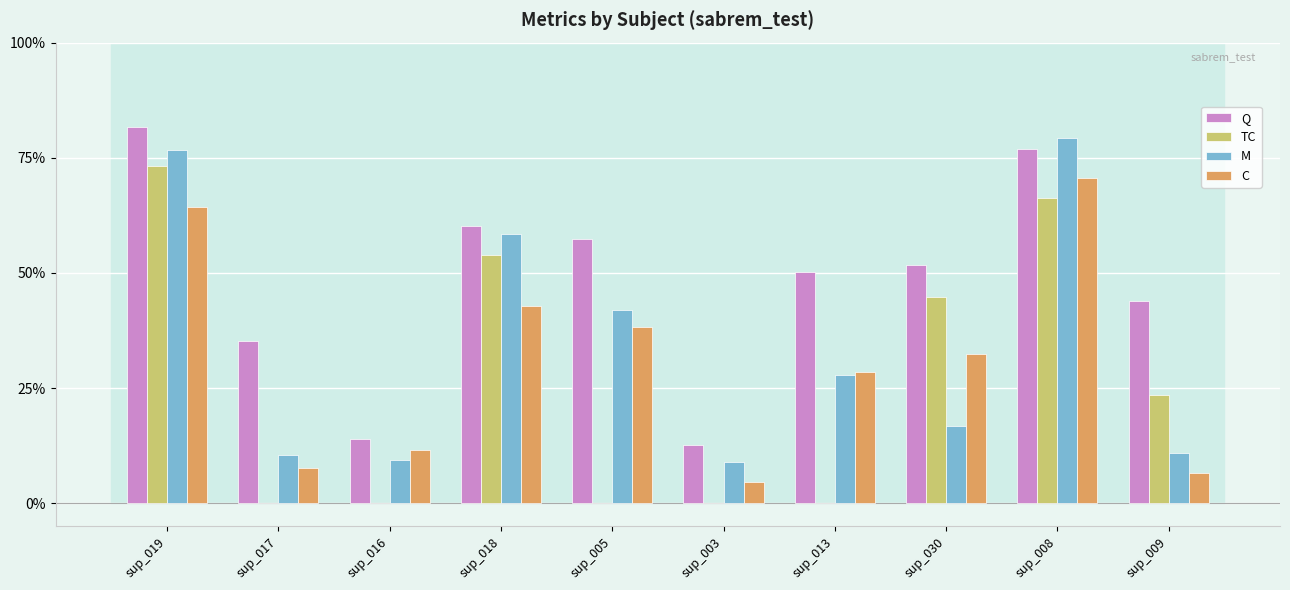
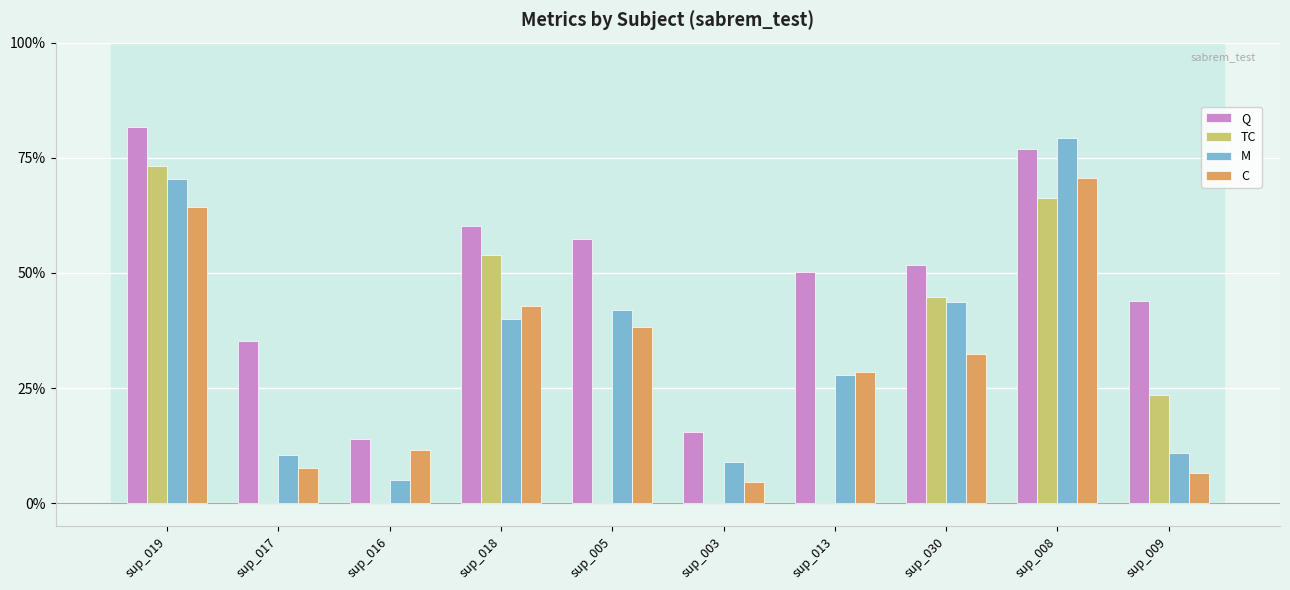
M, sup_019: 77% -> 70%
M, sup_016: 9% -> 5%
M, sup_018: 58% -> 40%
Q, sup_003: 13% -> 16%
M, sup_030: 17% -> 44%
